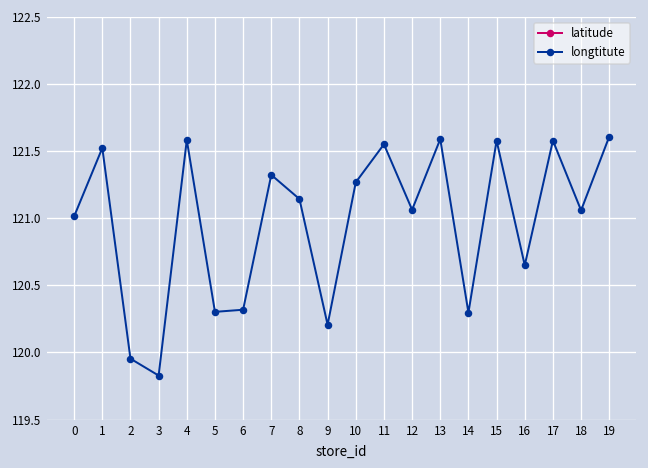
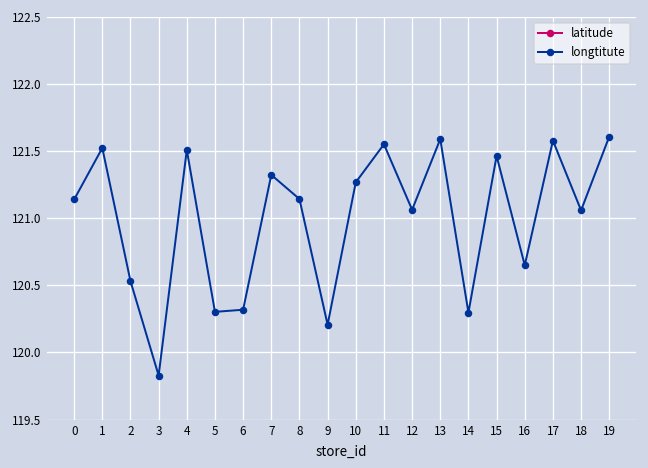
longtitute, 0: 121.01 -> 121.14
longtitute, 2: 119.95 -> 120.53
longtitute, 4: 121.58 -> 121.51
longtitute, 15: 121.58 -> 121.46
